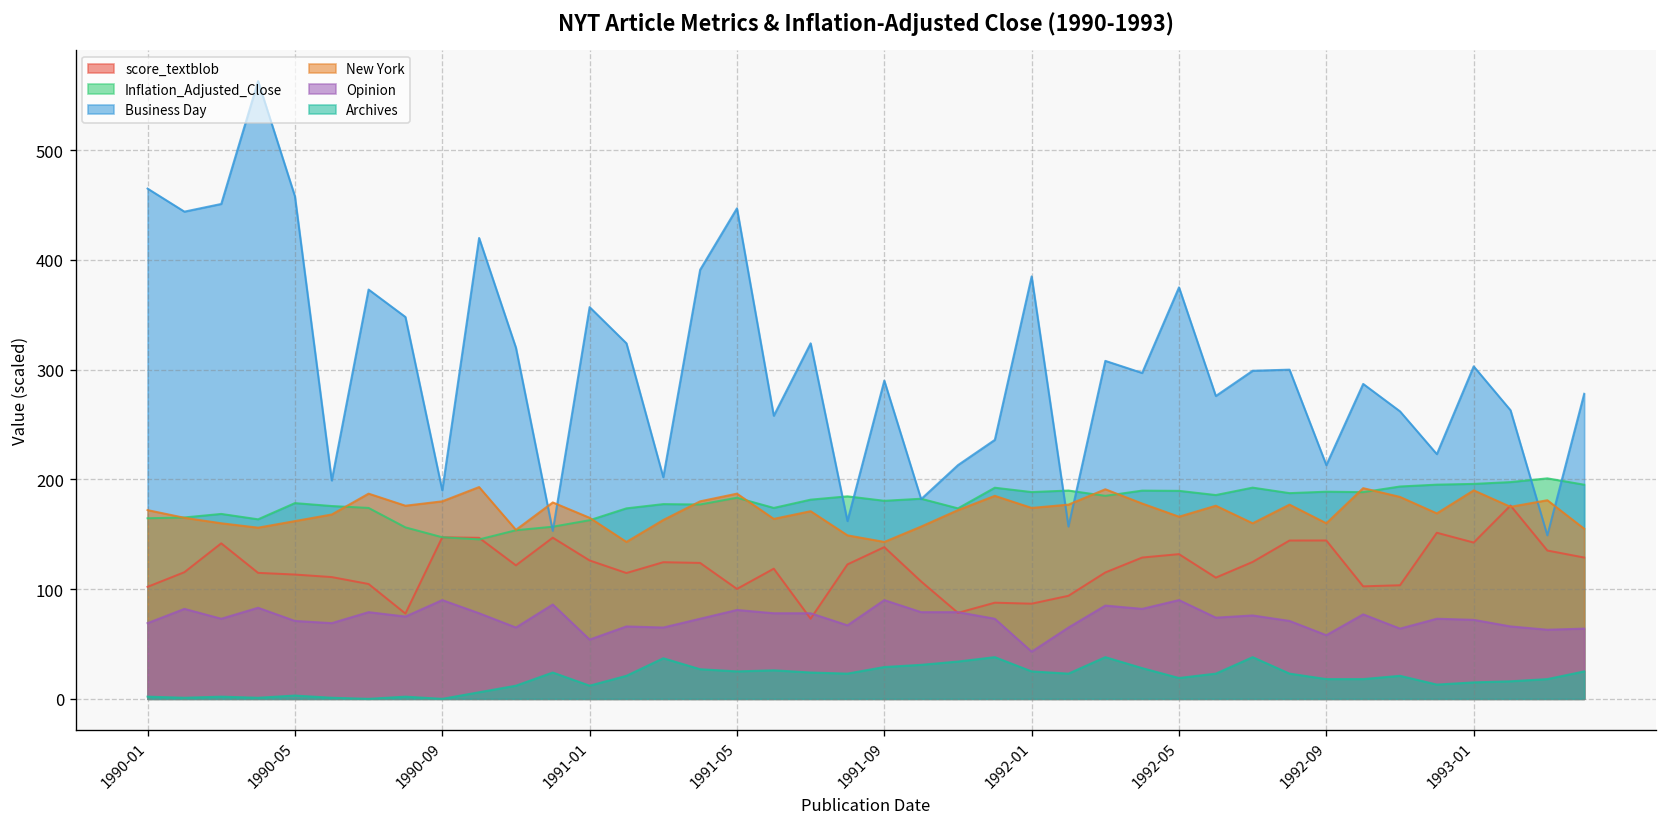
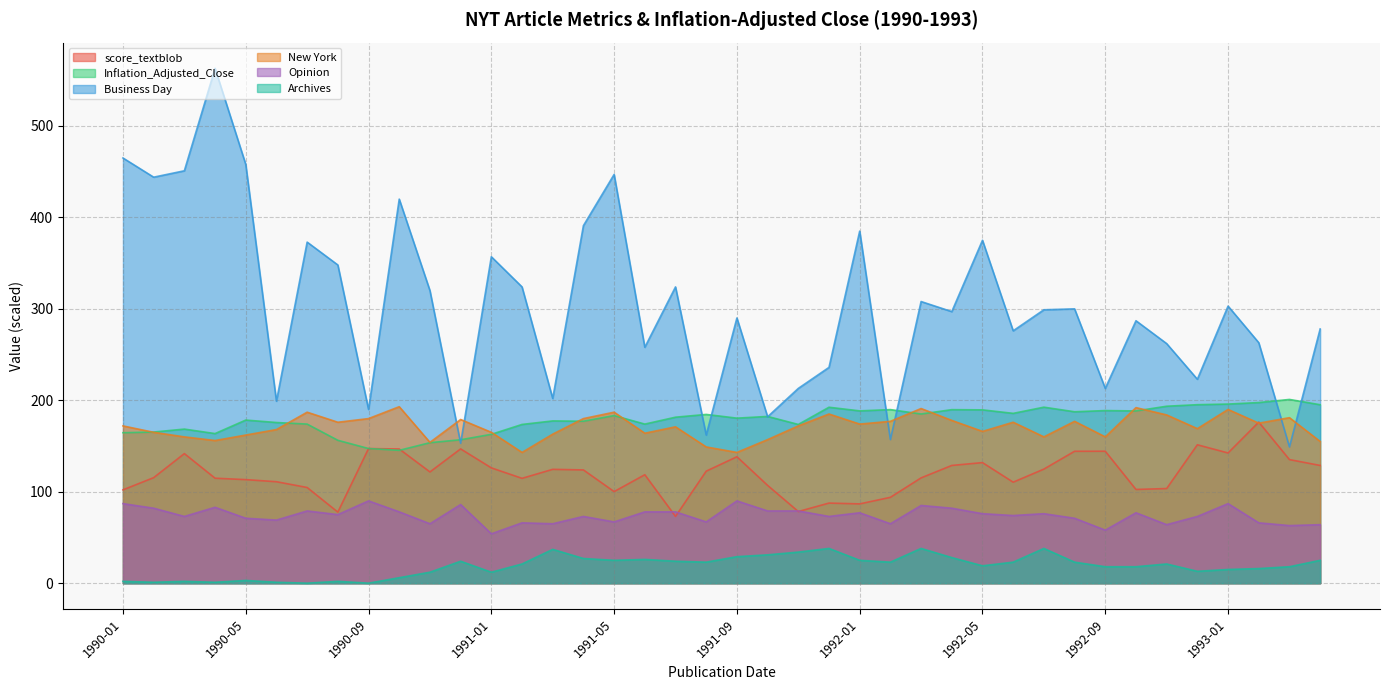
Opinion, 1990-01: 70 -> 90
Opinion, 1991-05: 80 -> 70
Opinion, 1992-01: 40 -> 80
Opinion, 1992-05: 90 -> 80
Opinion, 1993-01: 70 -> 90
